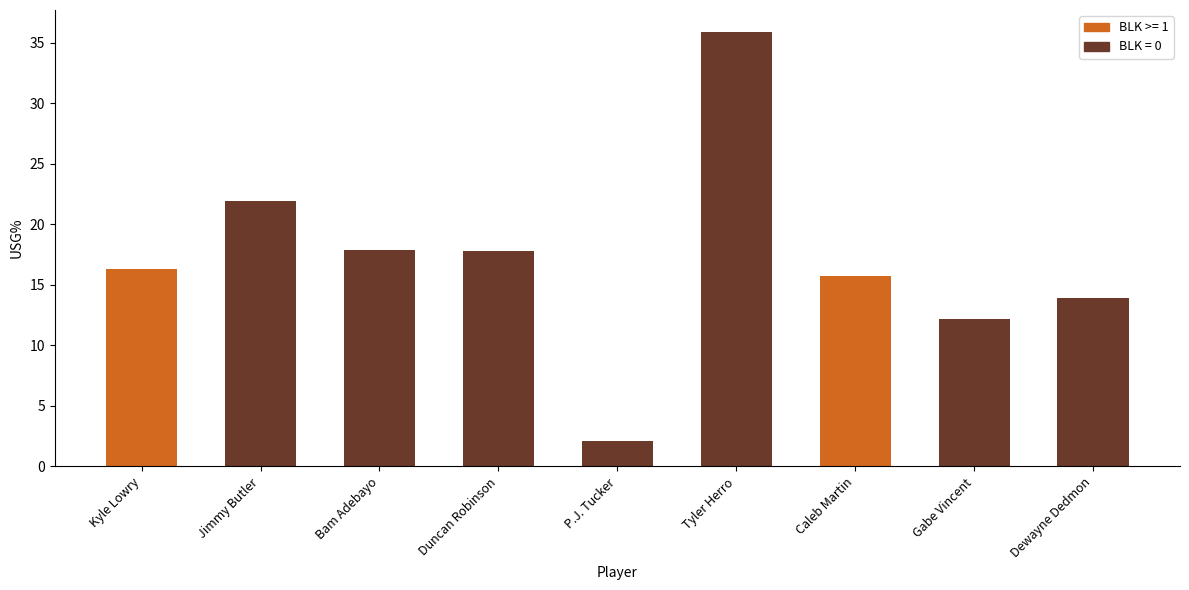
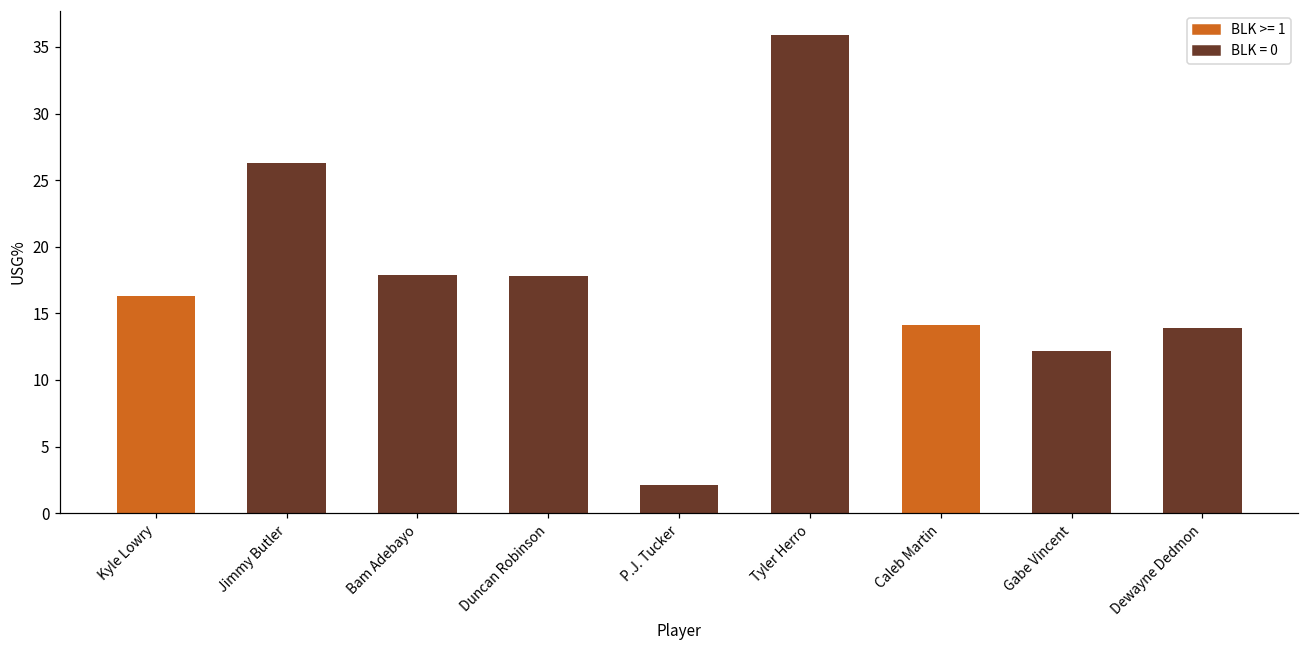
Jimmy Butler: 21.9 -> 26.3
Caleb Martin: 15.7 -> 14.1
